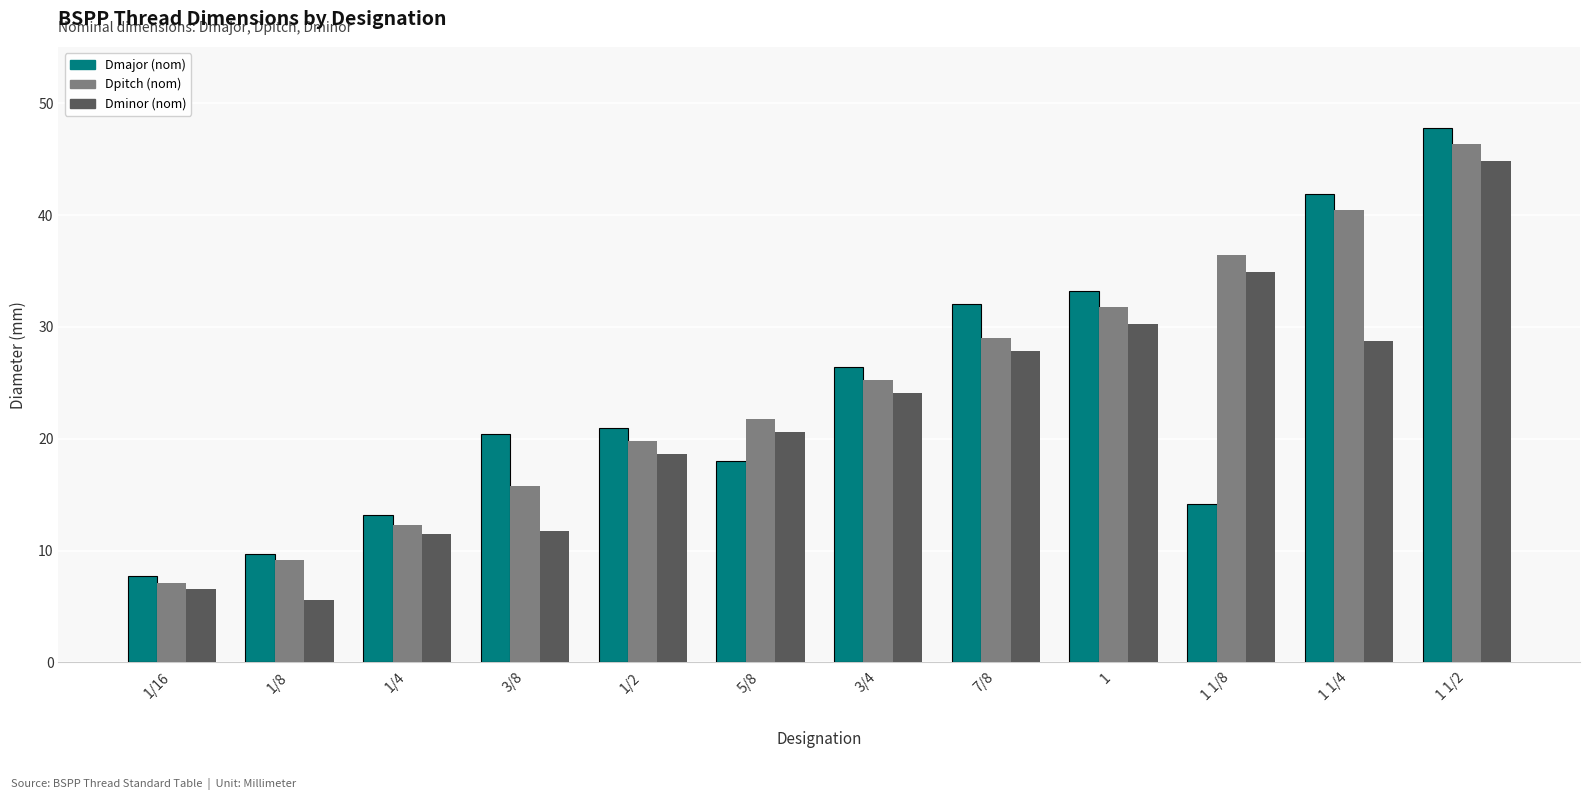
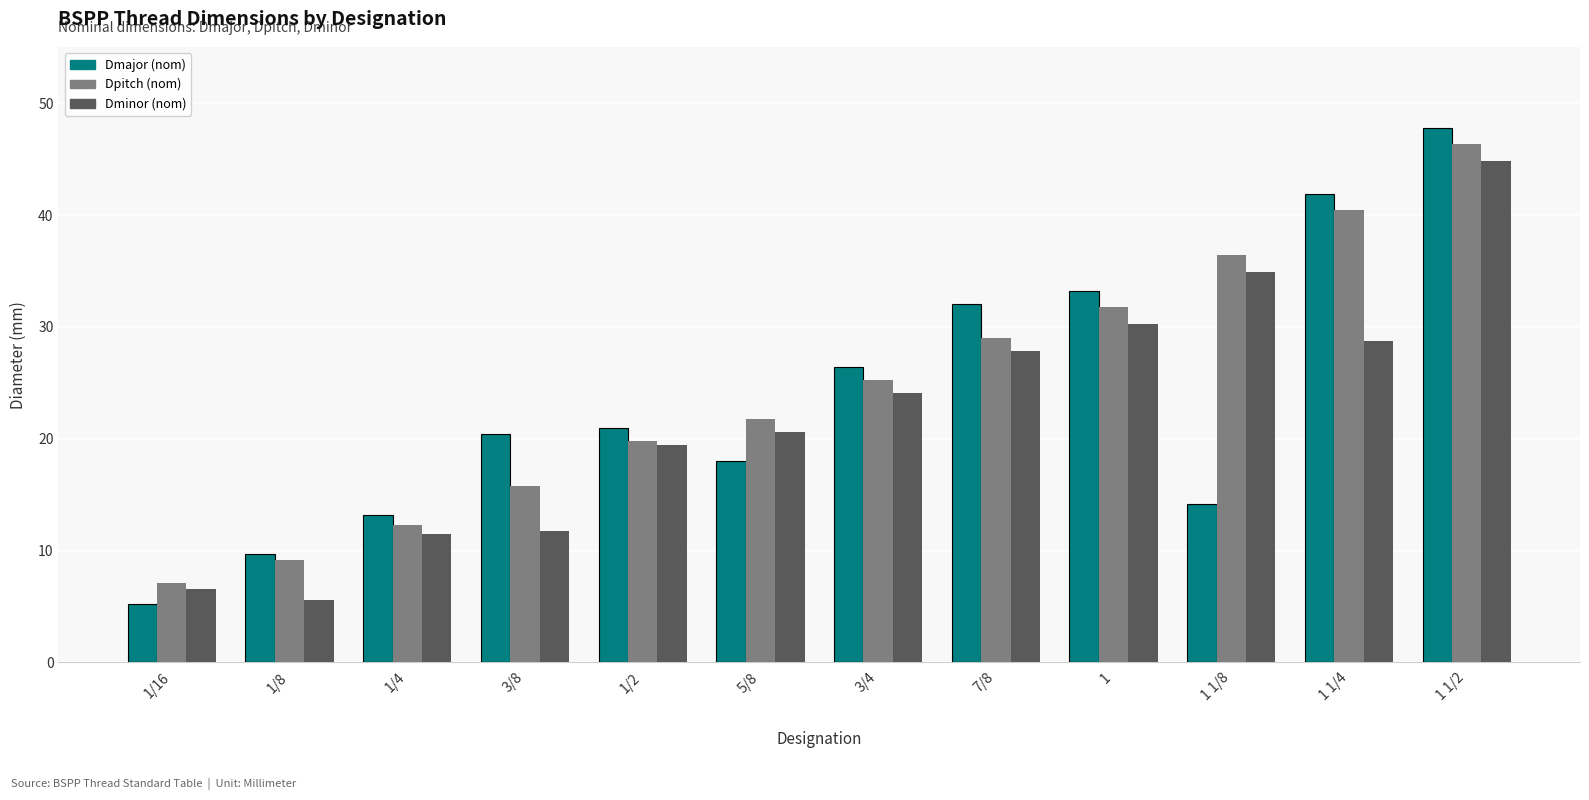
Dmajor (nom), 1/16: 7.7 -> 5.2
Dminor (nom), 1/2: 18.6 -> 19.4
